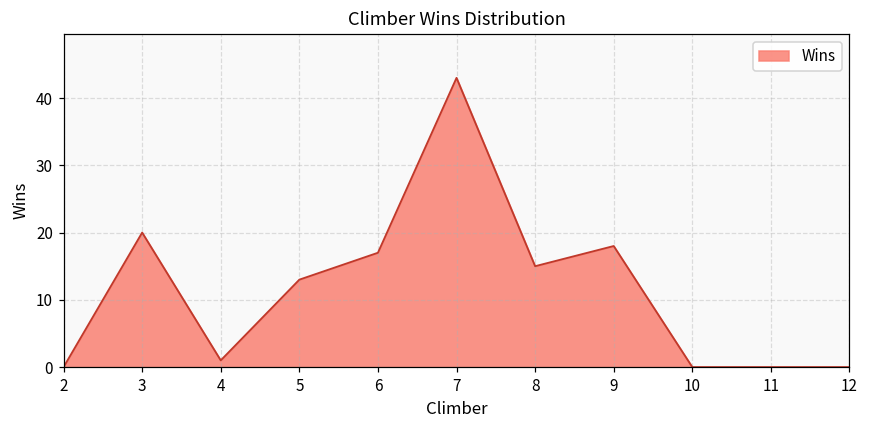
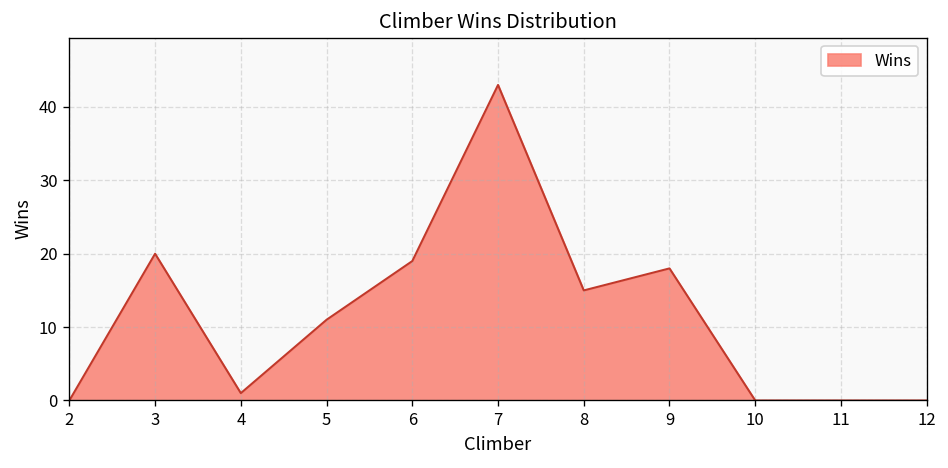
5: 13 -> 11
6: 17 -> 19
